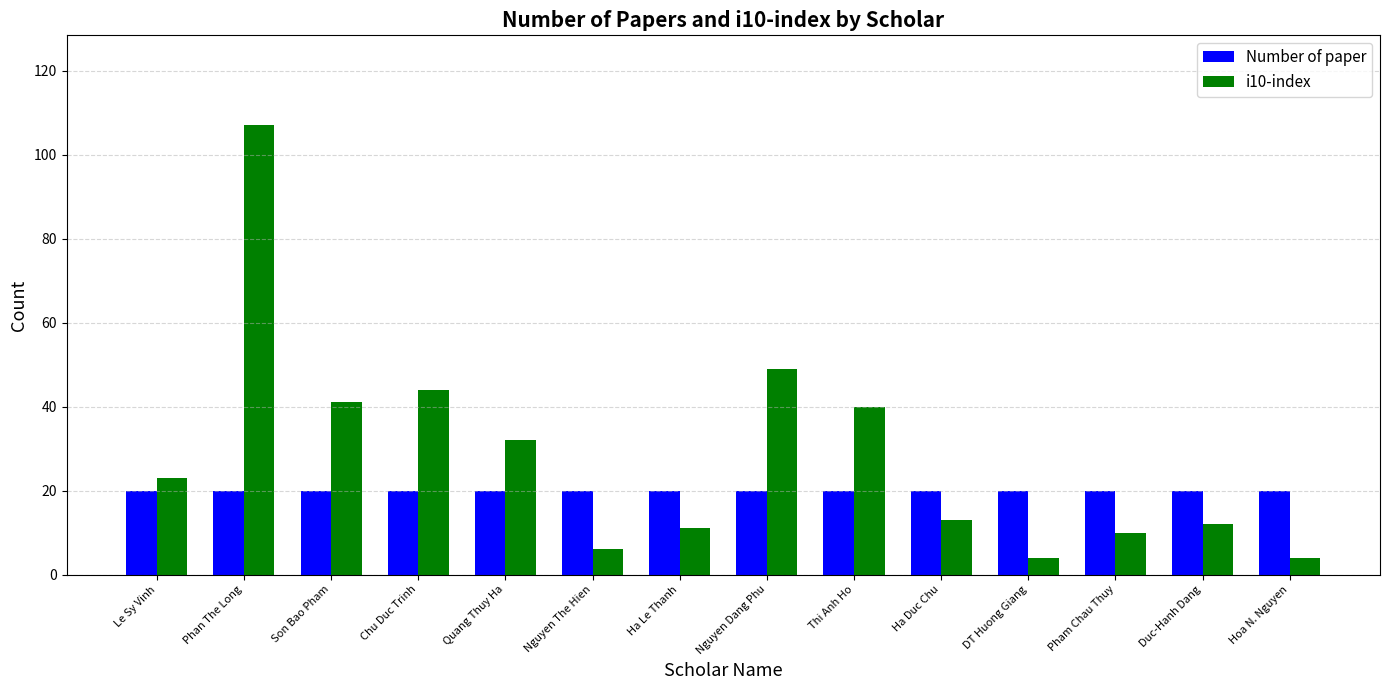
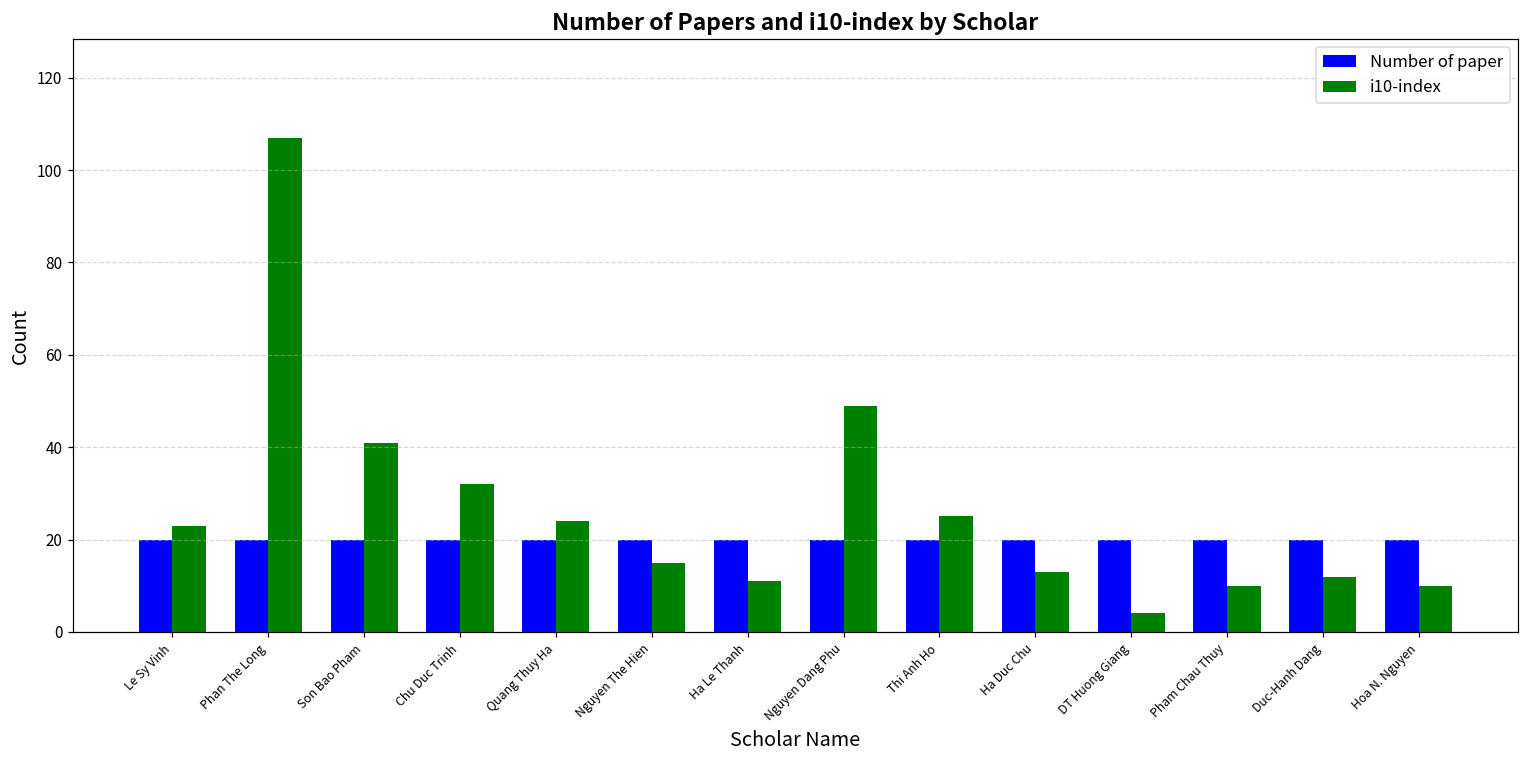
i10-index, Chu Duc Trinh: 44 -> 32
i10-index, Quang Thuy Ha: 32 -> 24
i10-index, Nguyen The Hien: 6 -> 15
i10-index, Thi Anh Ho: 40 -> 25
i10-index, Hoa N. Nguyen: 4 -> 10
